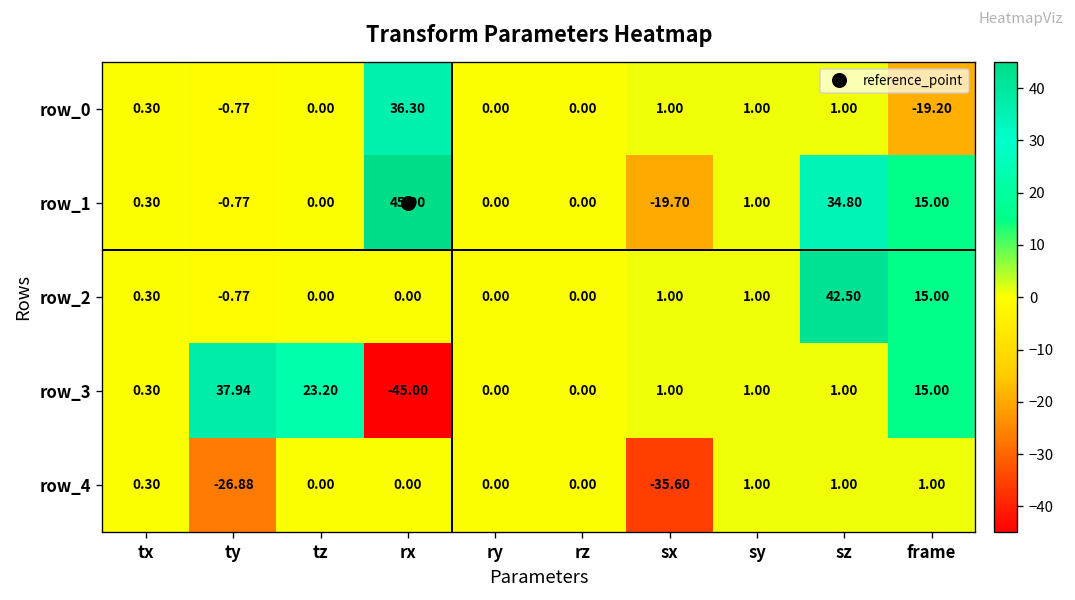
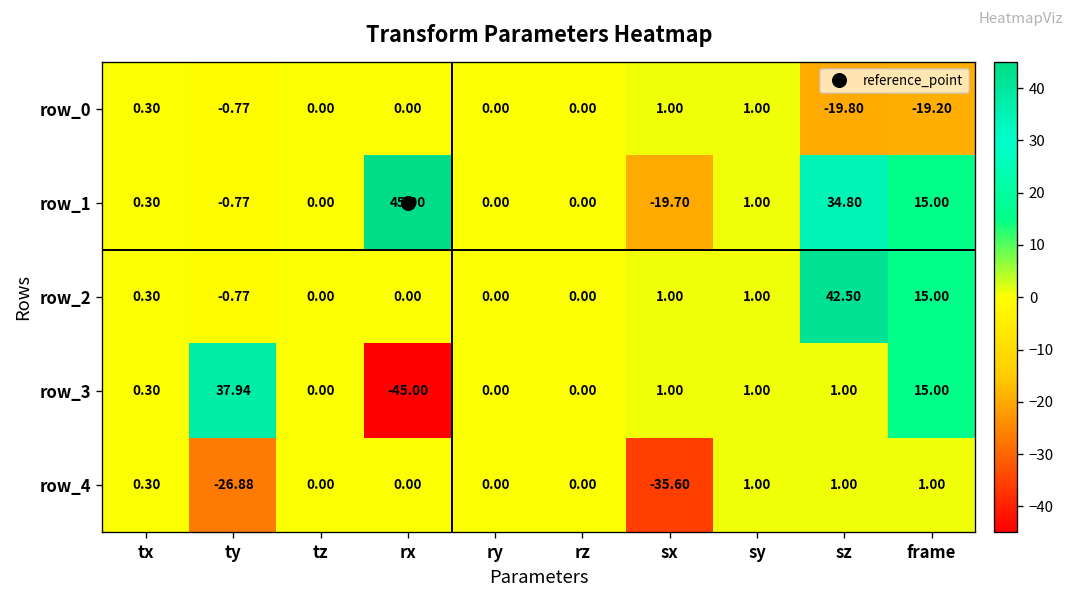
row_0, rx: 36.30 -> 0.00
row_0, sz: 1.00 -> -19.80
row_3, tz: 23.20 -> 0.00
